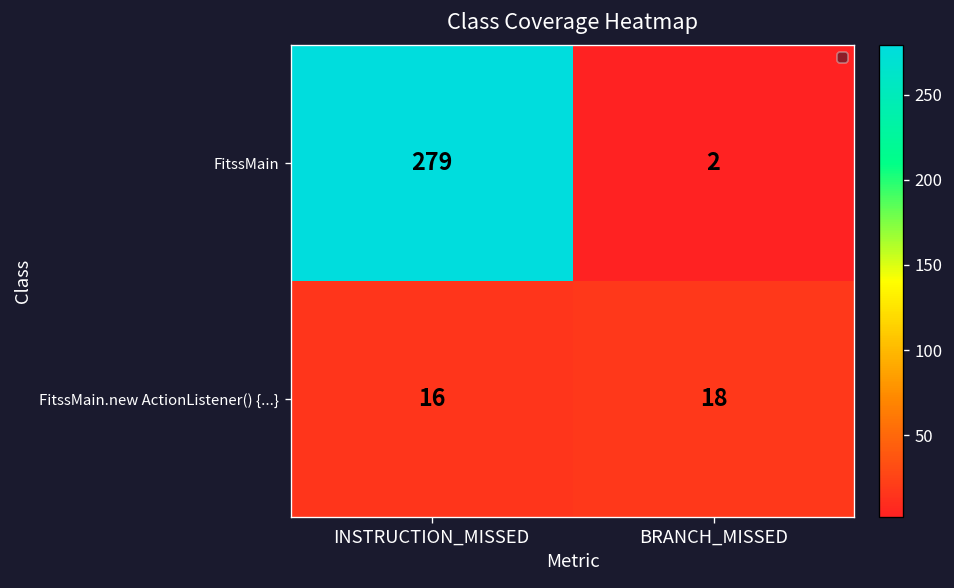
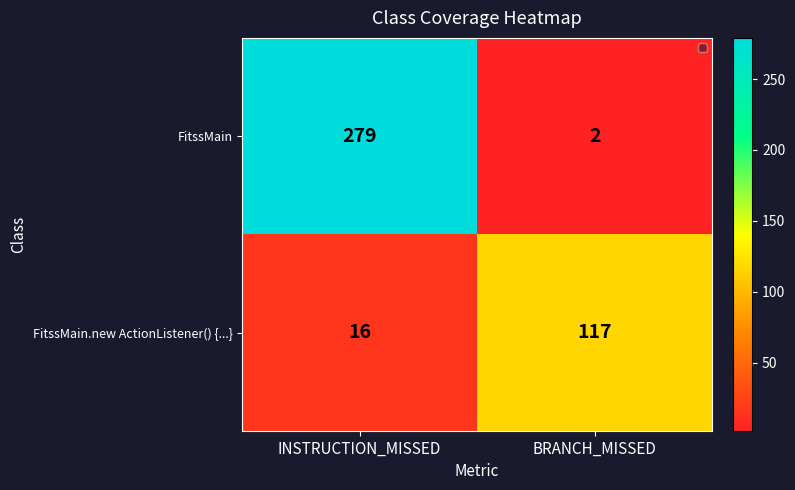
FitssMain.new ActionListener() {...}, BRANCH_MISSED: 18 -> 117
